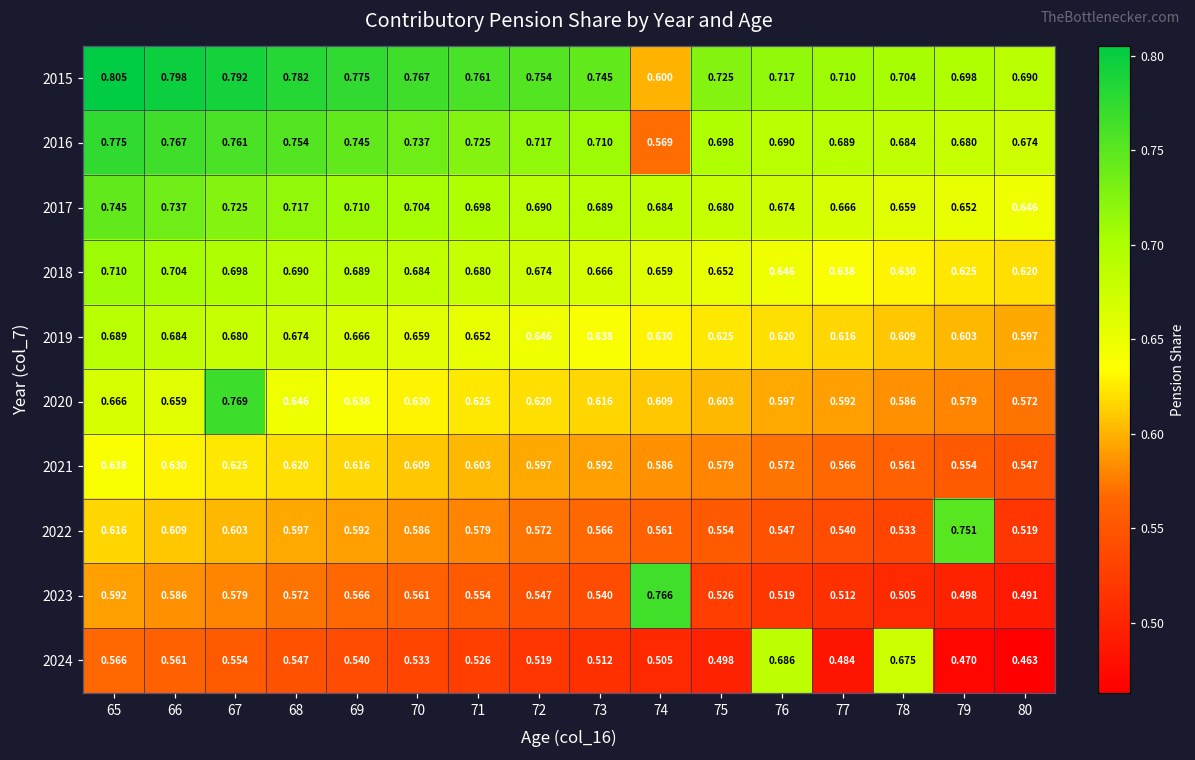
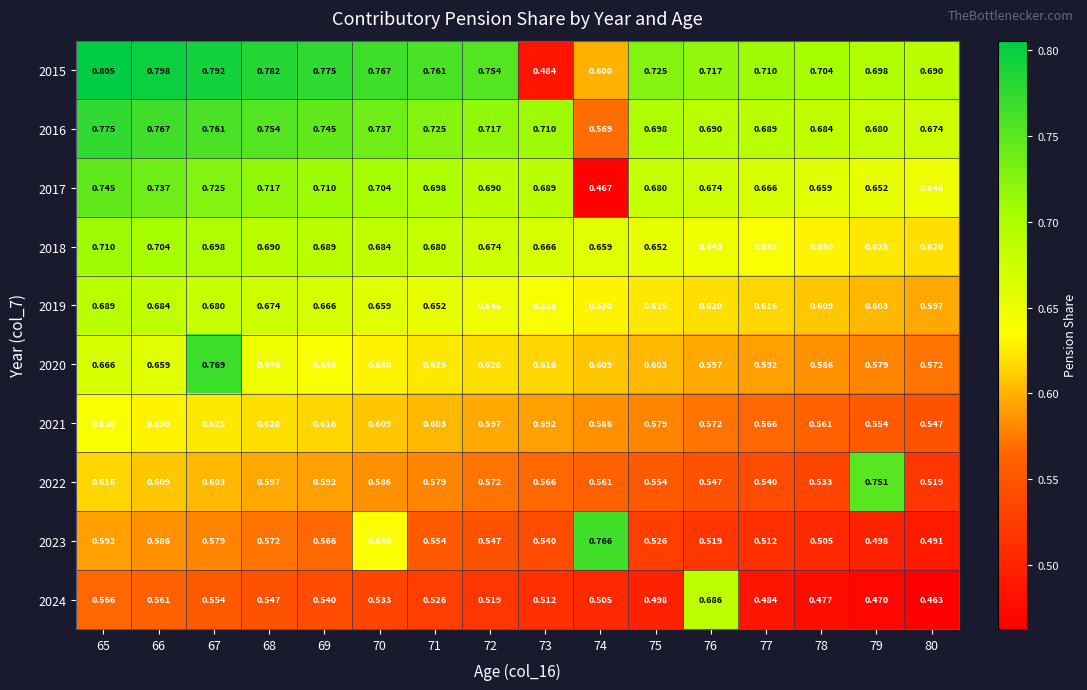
2015, 73: 0.745 -> 0.484
2017, 74: 0.684 -> 0.467
2023, 70: 0.561 -> 0.636
2024, 78: 0.675 -> 0.477
